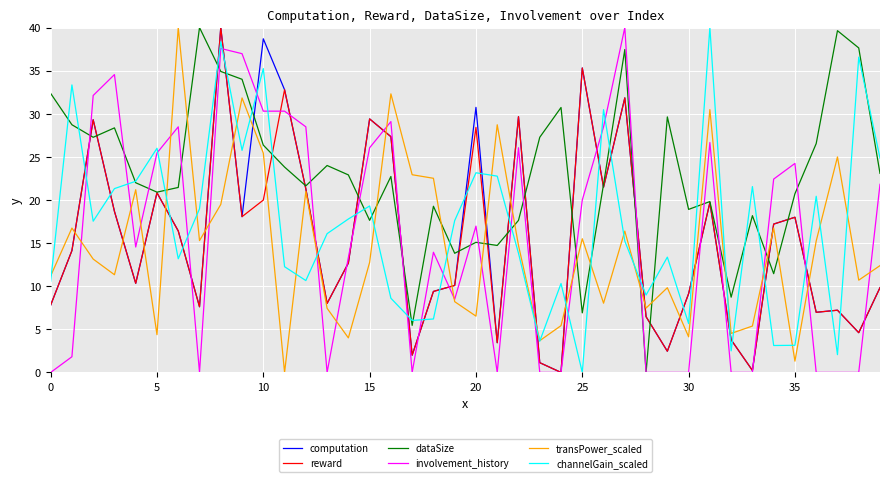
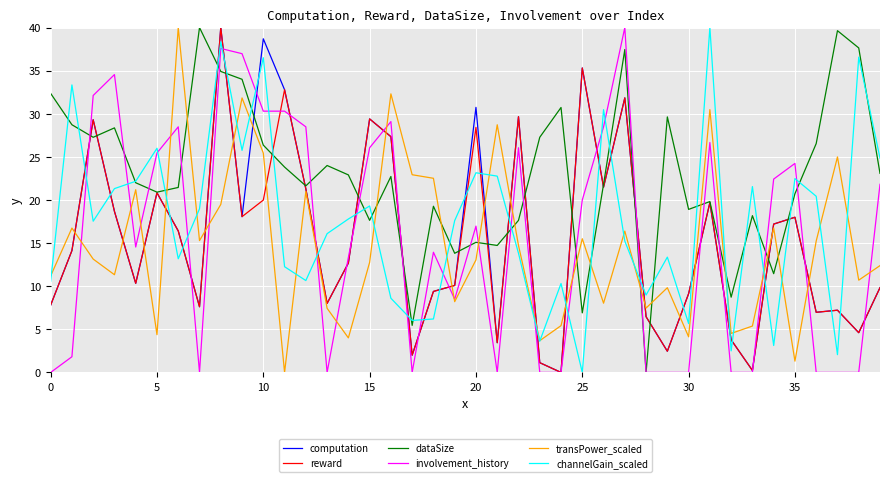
channelGain_scaled, 10: 35 -> 37
transPower_scaled, 20: 7 -> 13
channelGain_scaled, 35: 3 -> 22
